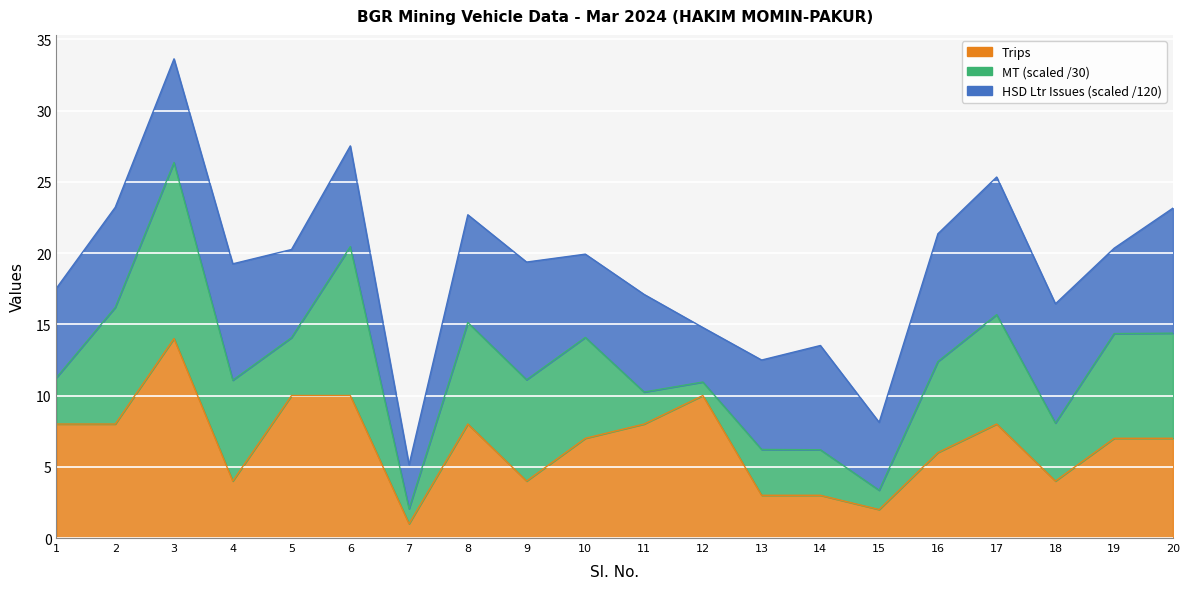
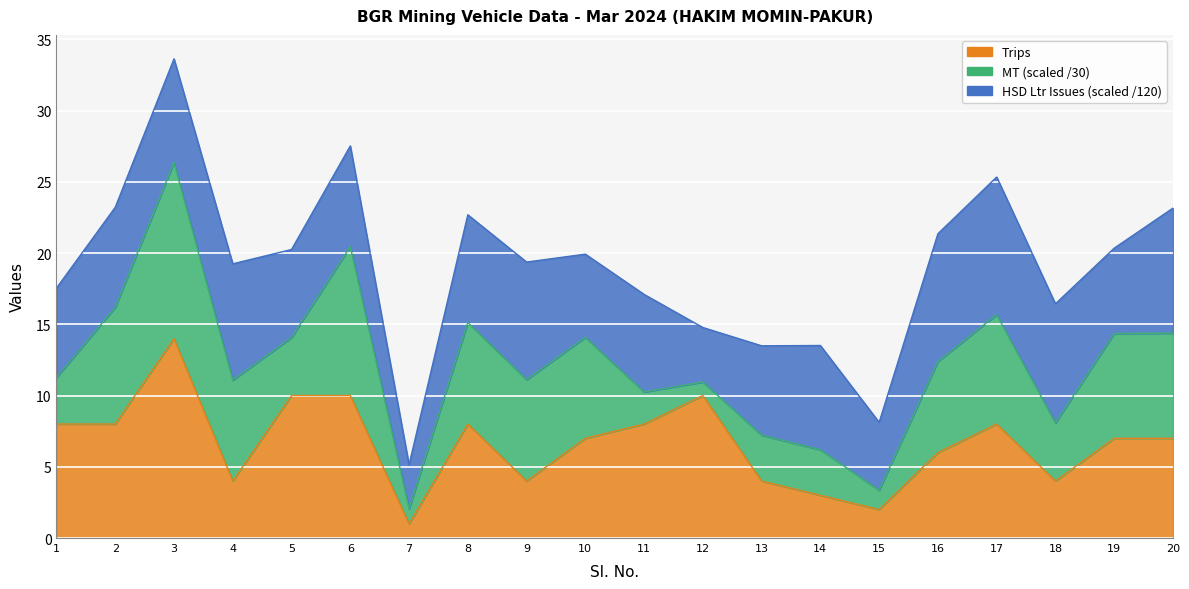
Trips, 13: 3 -> 4
